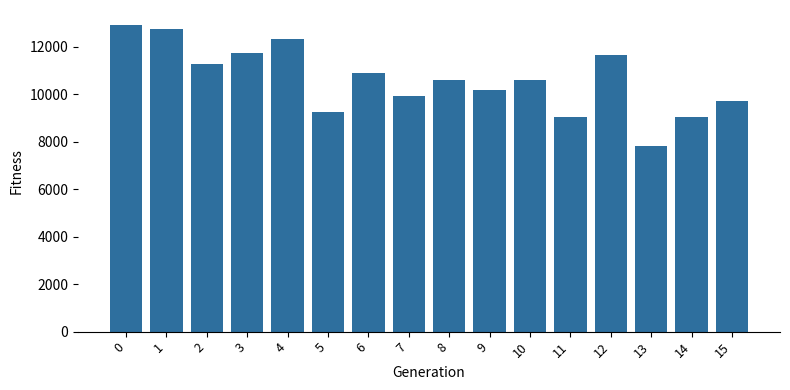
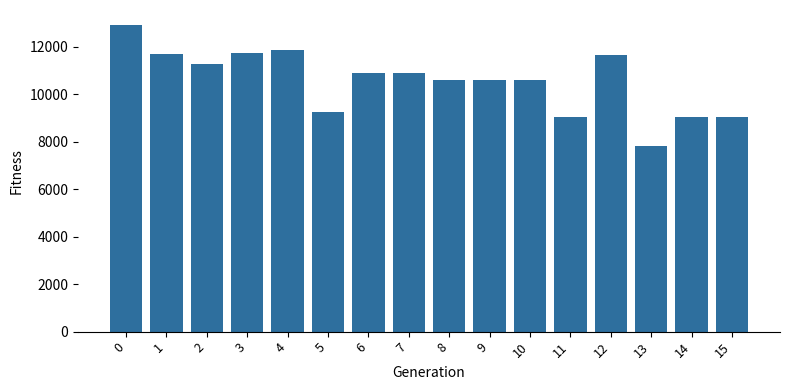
1: 12700 -> 11700
4: 12300 -> 11900
7: 9900 -> 10900
9: 10200 -> 10600
15: 9700 -> 9000
